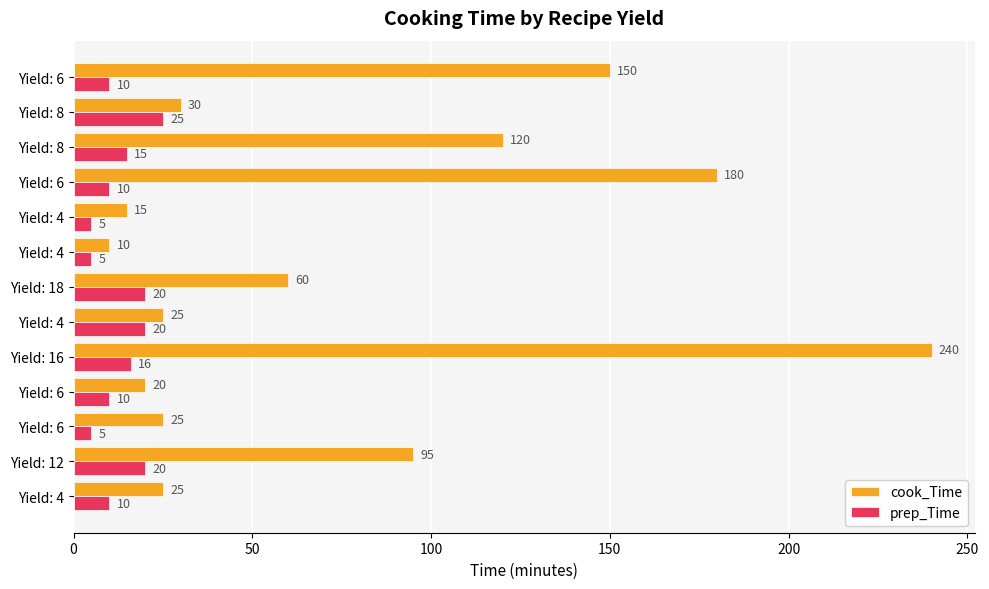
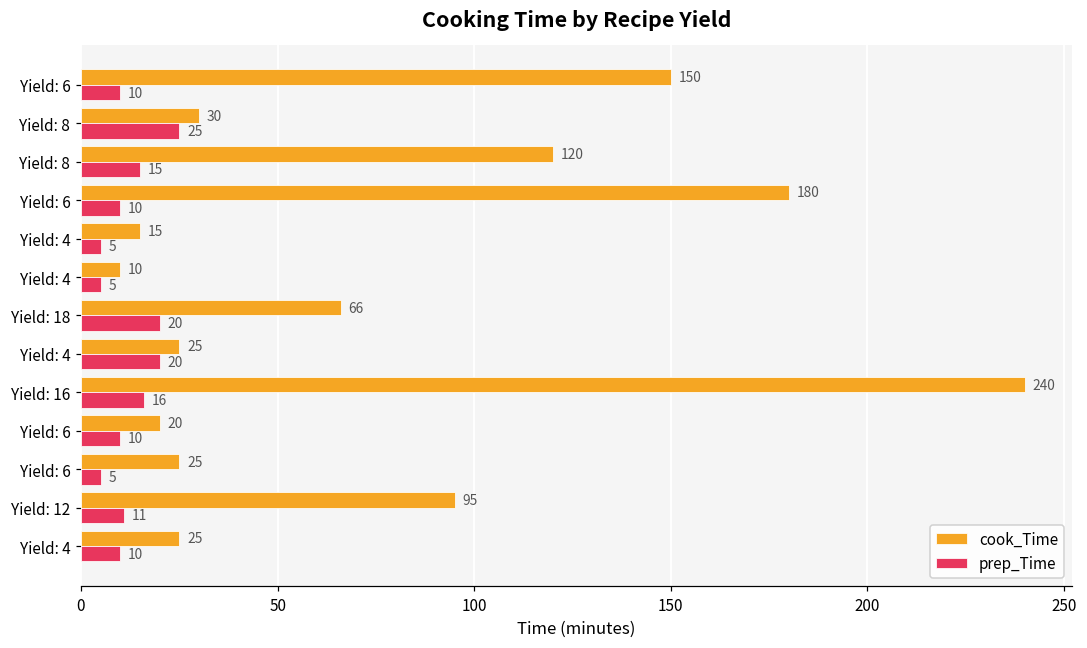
cook_Time, Yield: 18: 60 -> 66
prep_Time, Yield: 12: 20 -> 11
